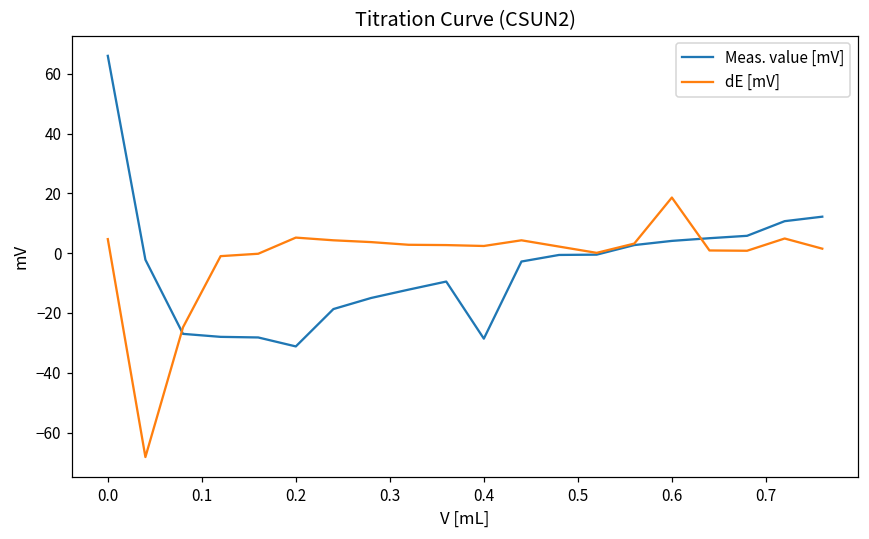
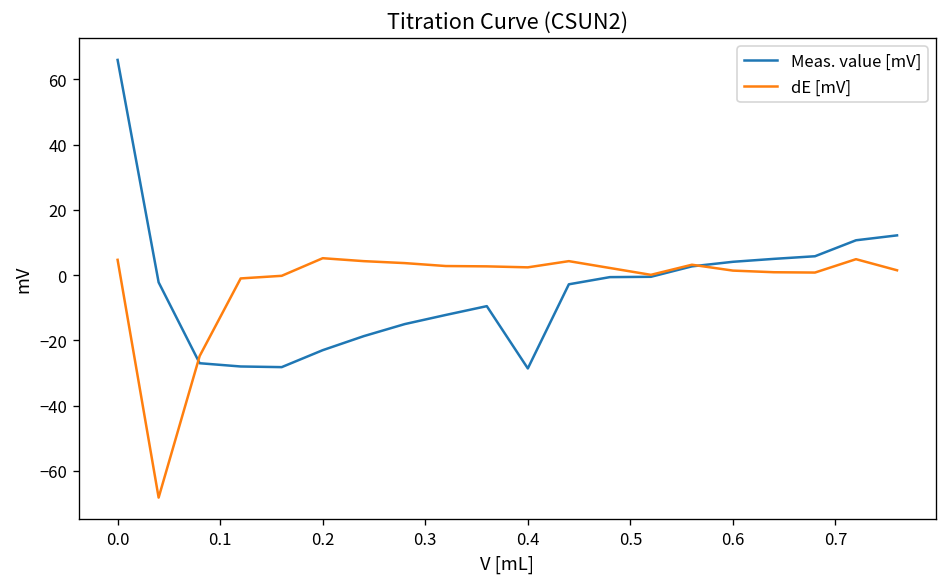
Meas. value [mV], 0.2: -31 -> -23
dE [mV], 0.6: 19 -> 1
